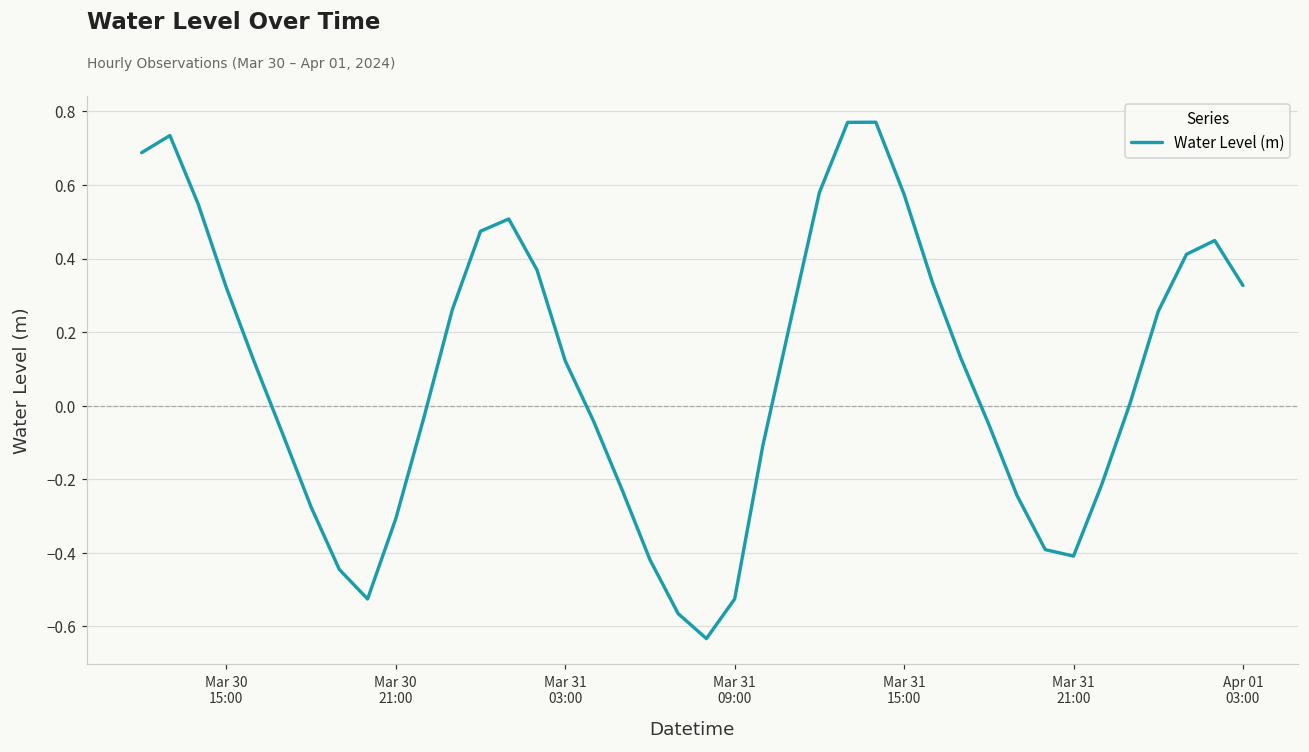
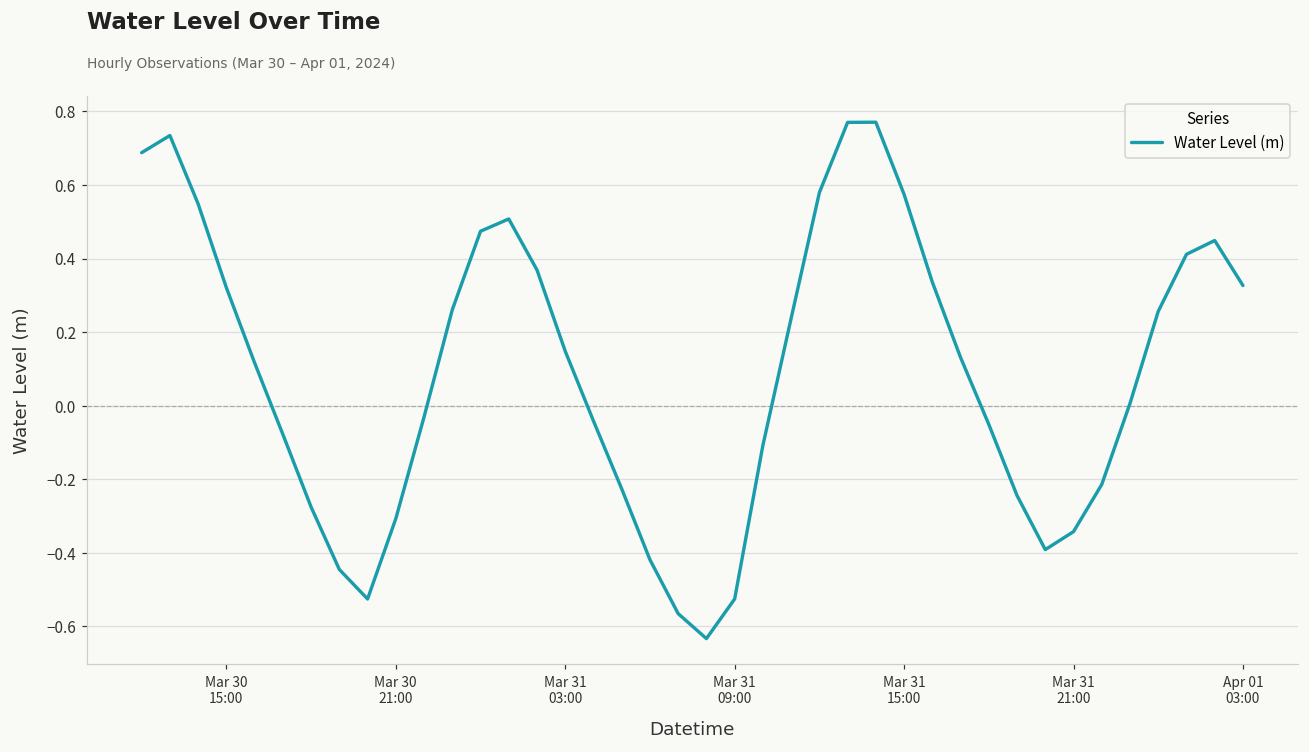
Mar 31 03:00: 0.12 -> 0.15
Mar 31 21:00: -0.41 -> -0.34
